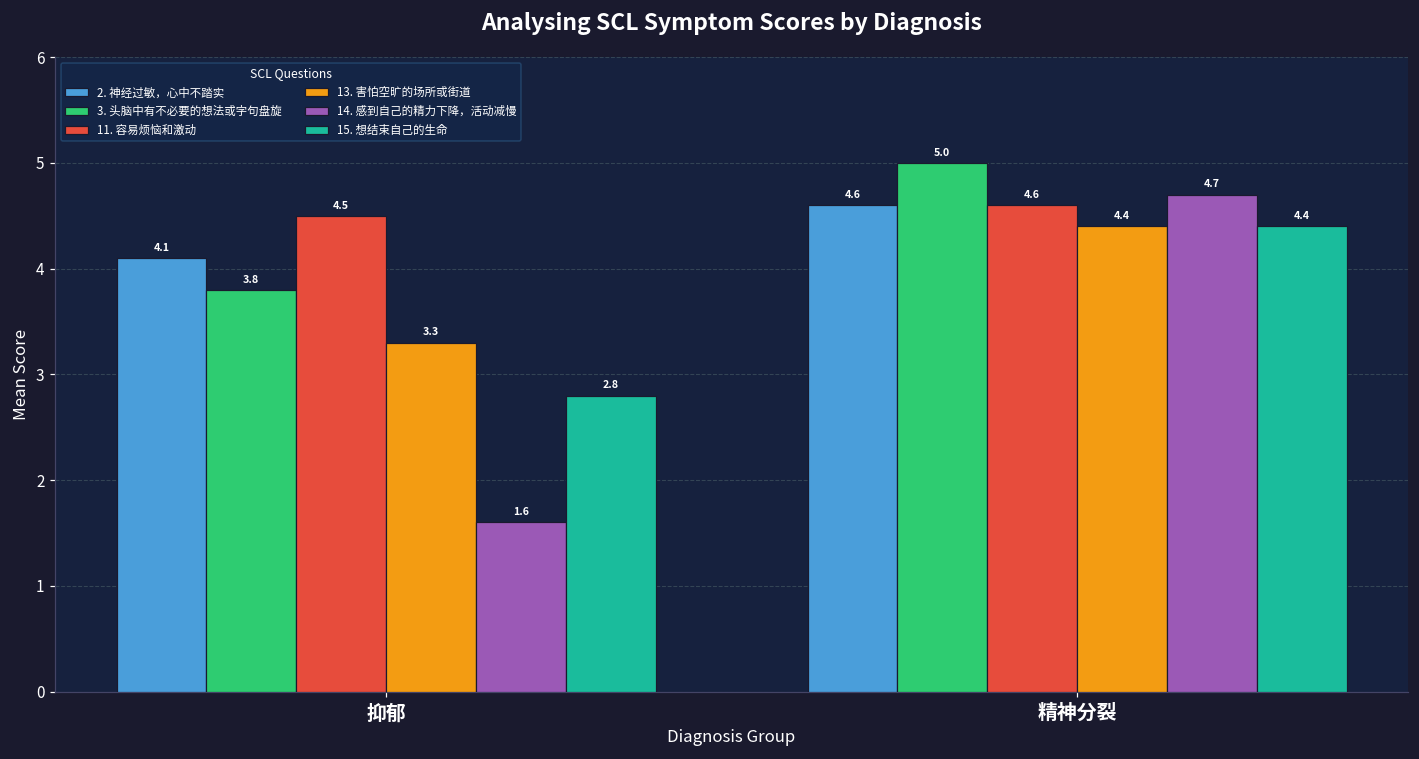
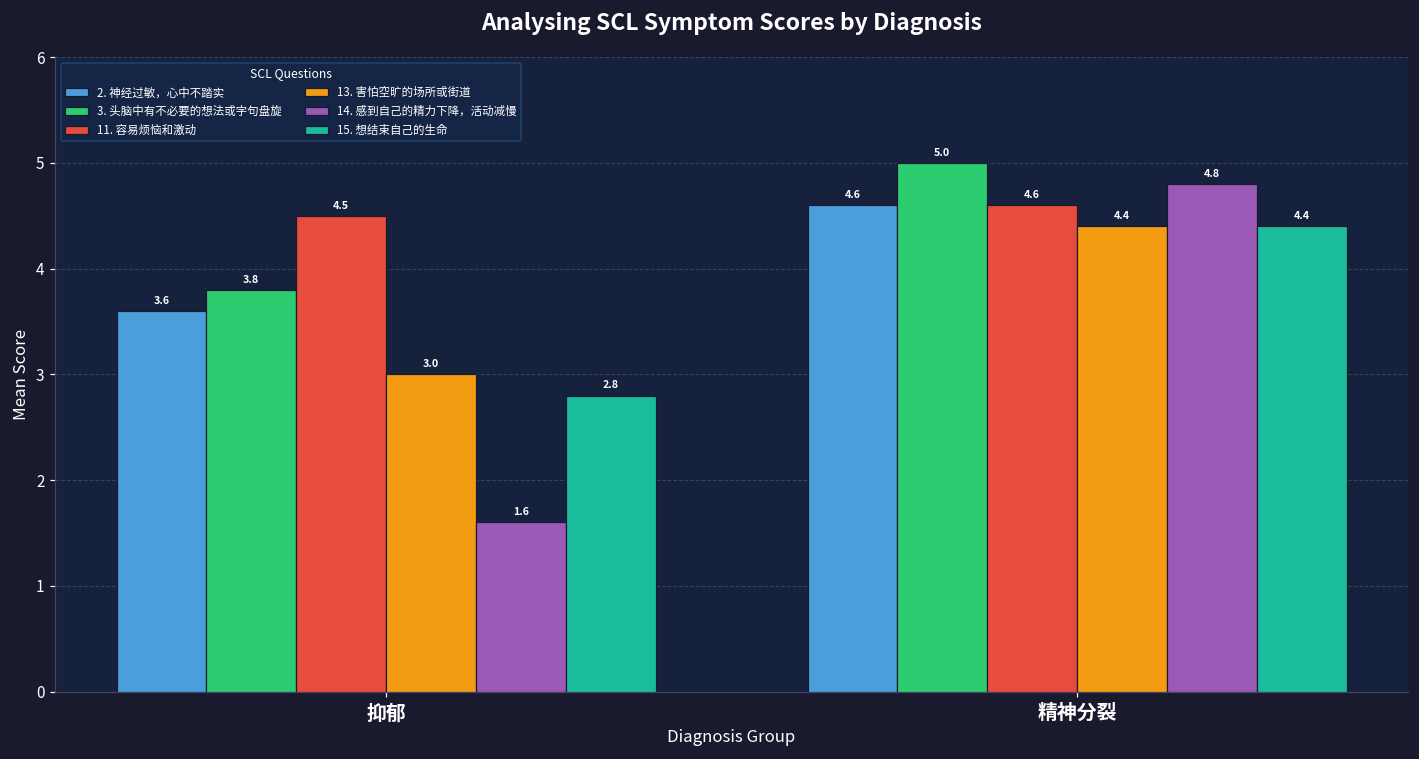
2. 神经过敏，心中不踏实, 抑郁: 4.1 -> 3.6
13. 害怕空旷的场所或街道, 抑郁: 3.3 -> 3.0
14. 感到自己的精力下降，活动减慢, 精神分裂: 4.7 -> 4.8
